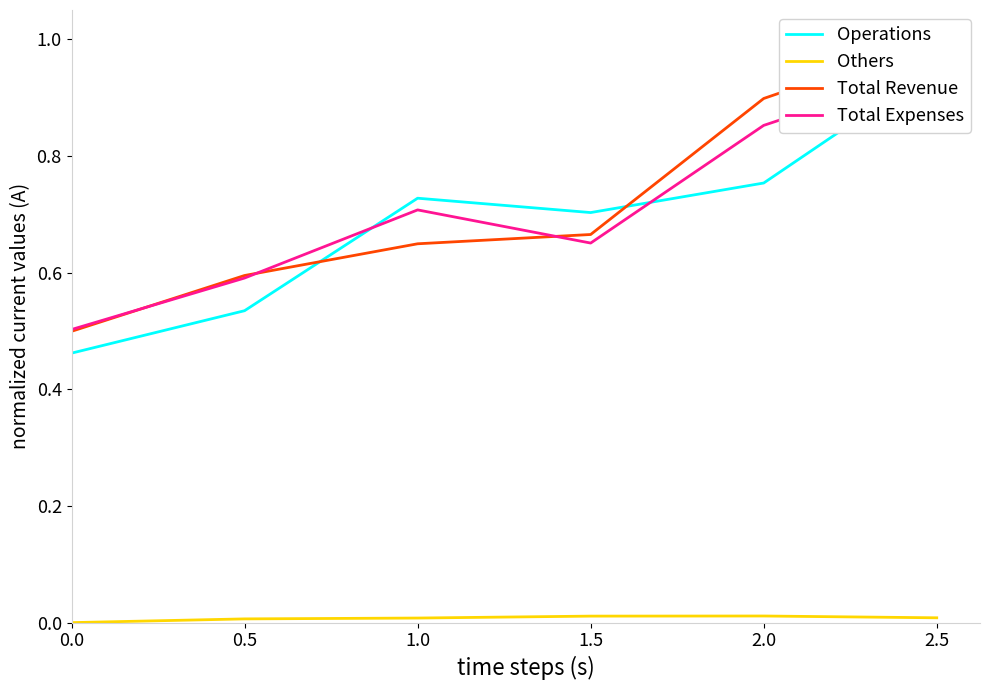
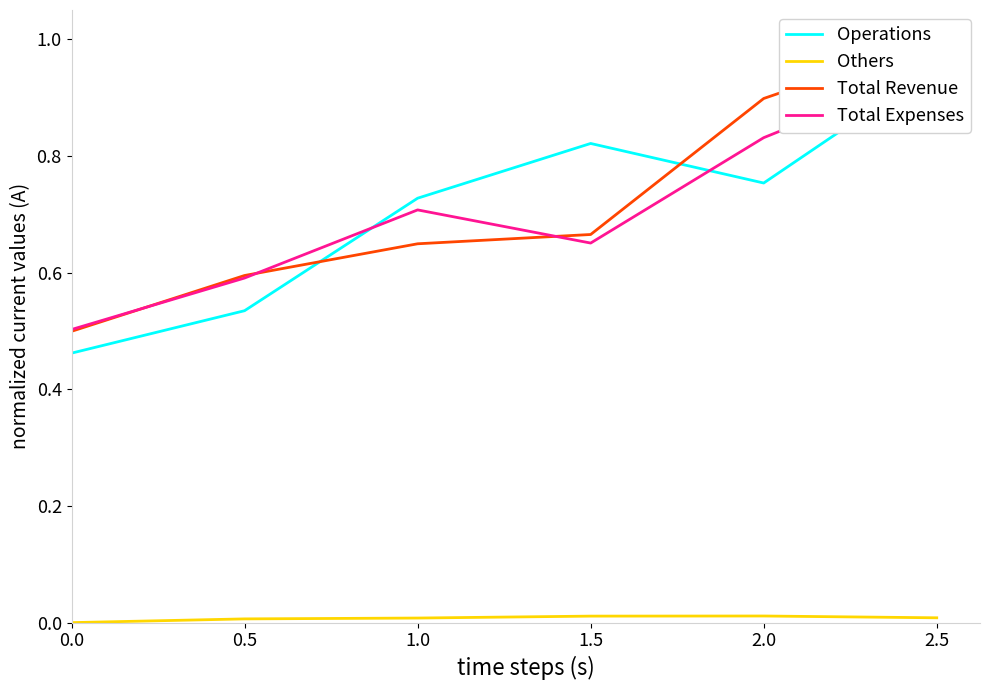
Operations, 1.5: 0.70 -> 0.82
Total Expenses, 2.0: 0.85 -> 0.83
